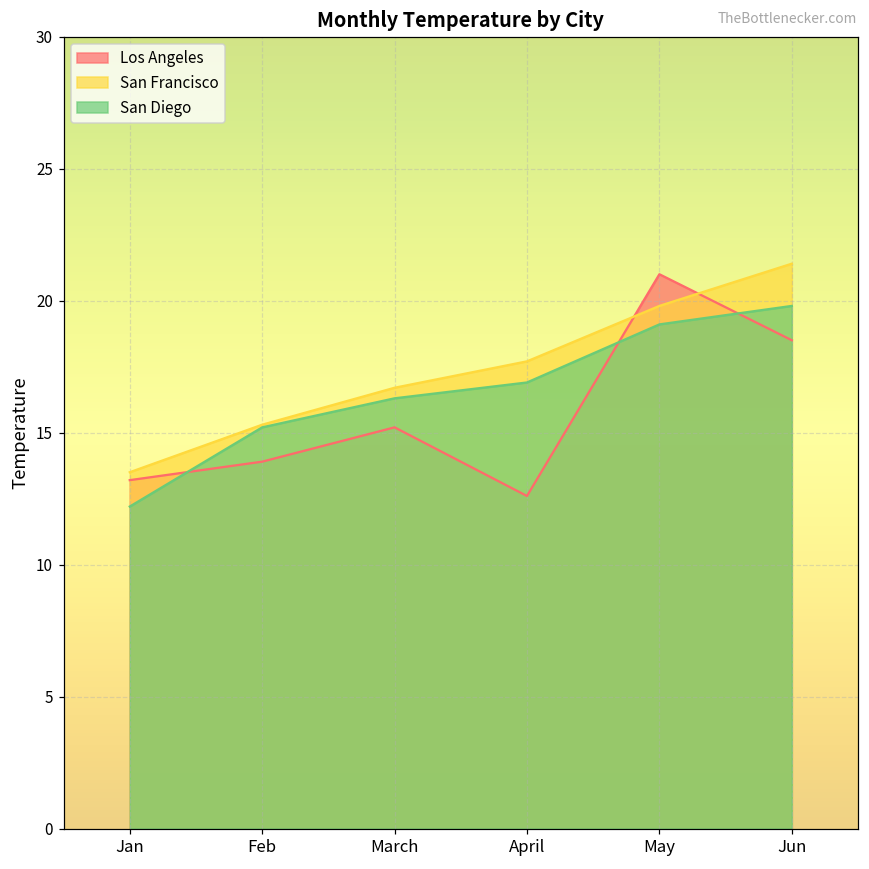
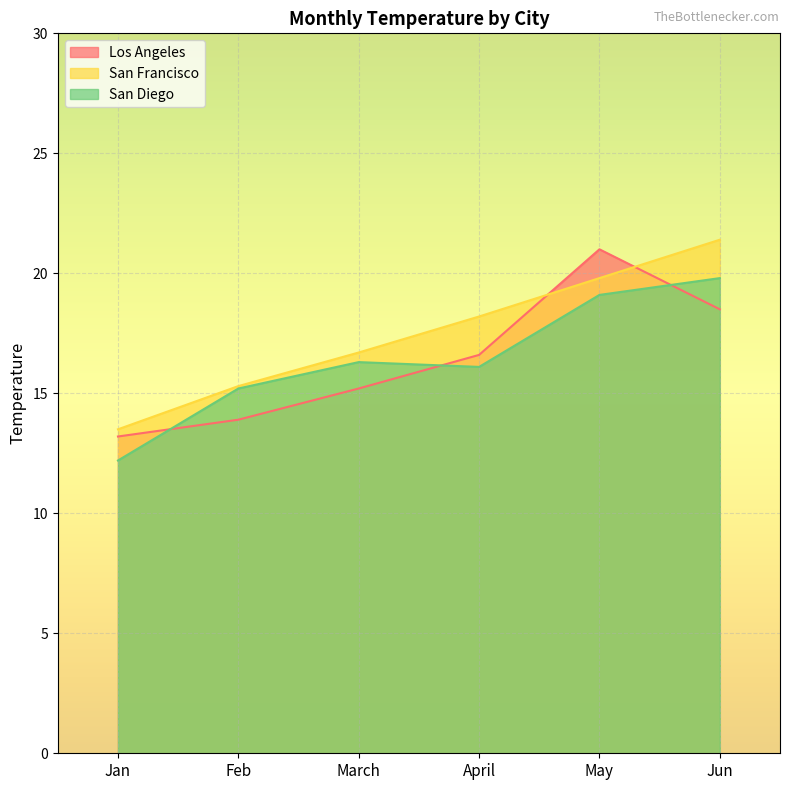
Los Angeles, April: 12.6 -> 16.6
San Francisco, April: 17.7 -> 18.2
San Diego, April: 16.9 -> 16.1
